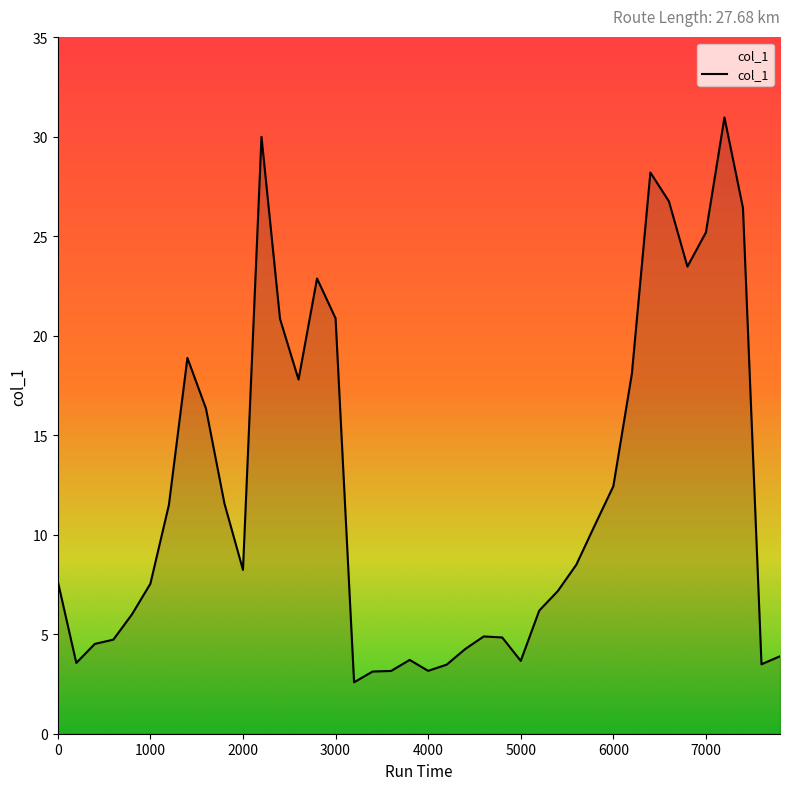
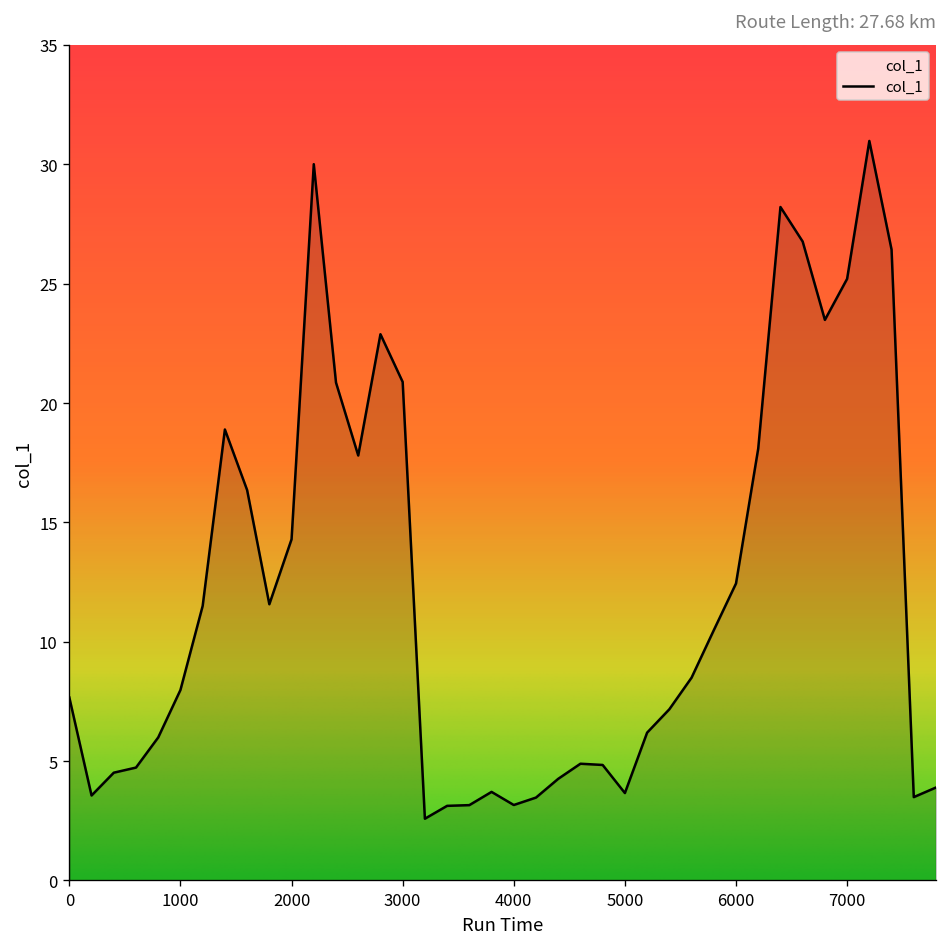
1000: 7.5 -> 8.0
2000: 8.2 -> 14.3
